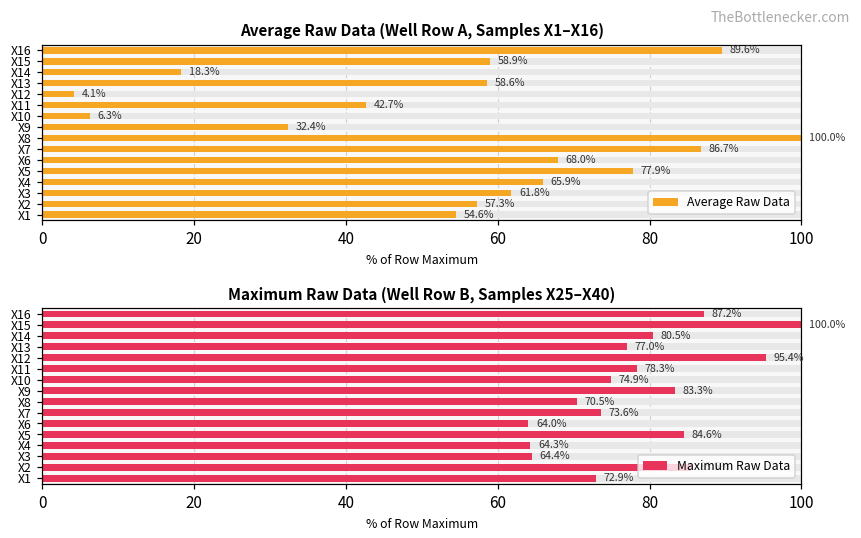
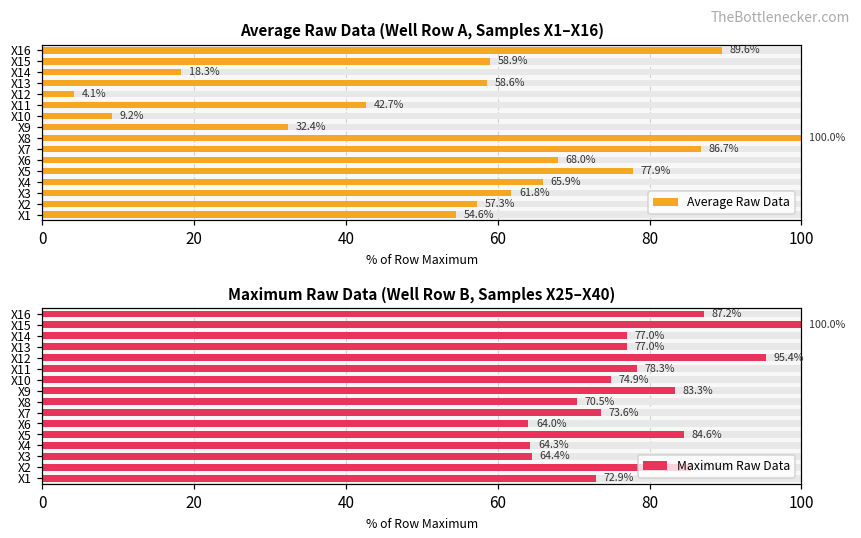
Average Raw Data (Well Row A, Samples X1–X16), Average Raw Data, X10: 6.3% -> 9.2%
Maximum Raw Data (Well Row B, Samples X25–X40), Maximum Raw Data, X14: 80.5% -> 77.0%
